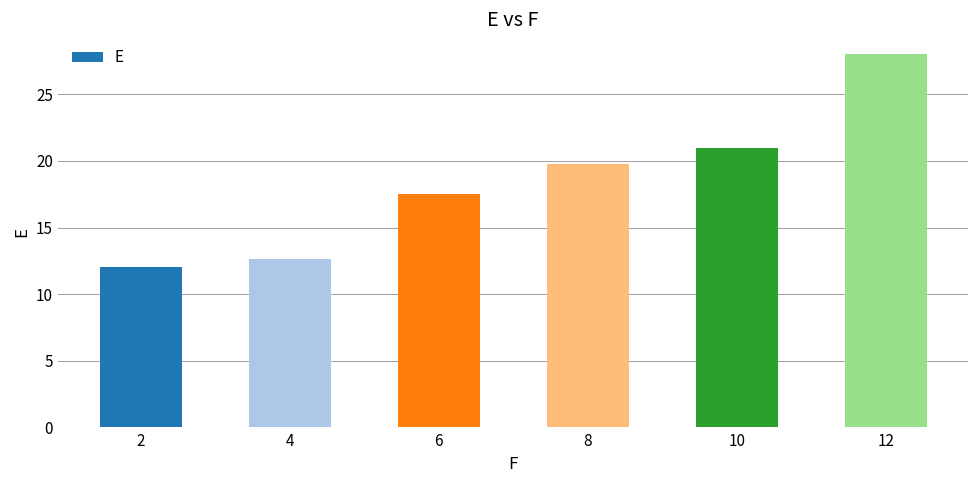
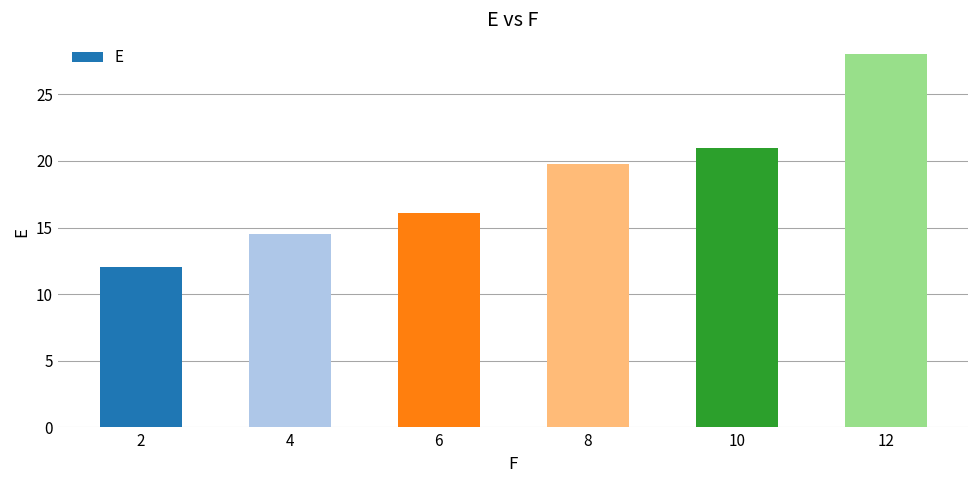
4: 12.6 -> 14.5
6: 17.5 -> 16.1
